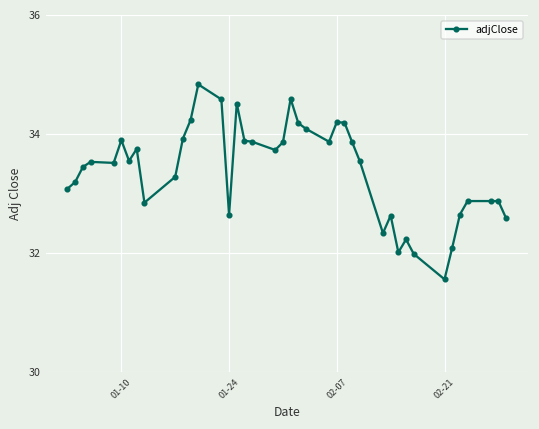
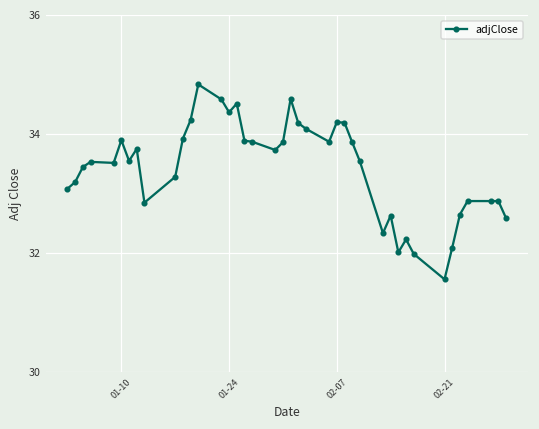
01-24: 32.6 -> 34.4
